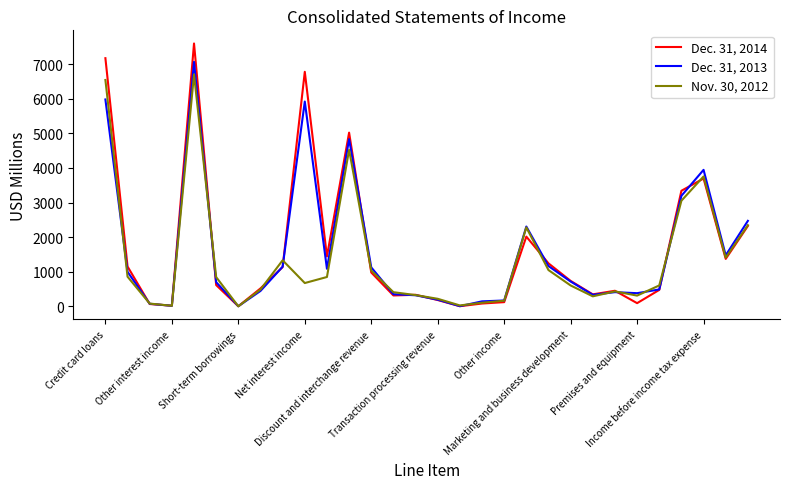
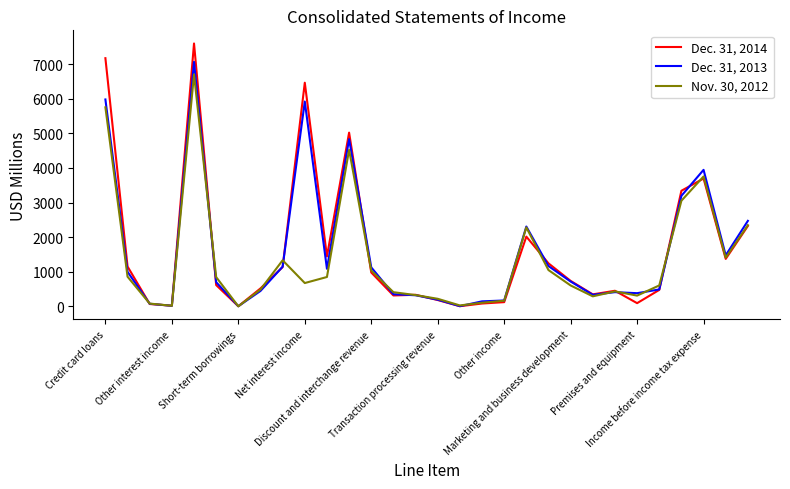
Nov. 30, 2012, Credit card loans: 6500 -> 5800
Dec. 31, 2014, Net interest income: 6800 -> 6500
